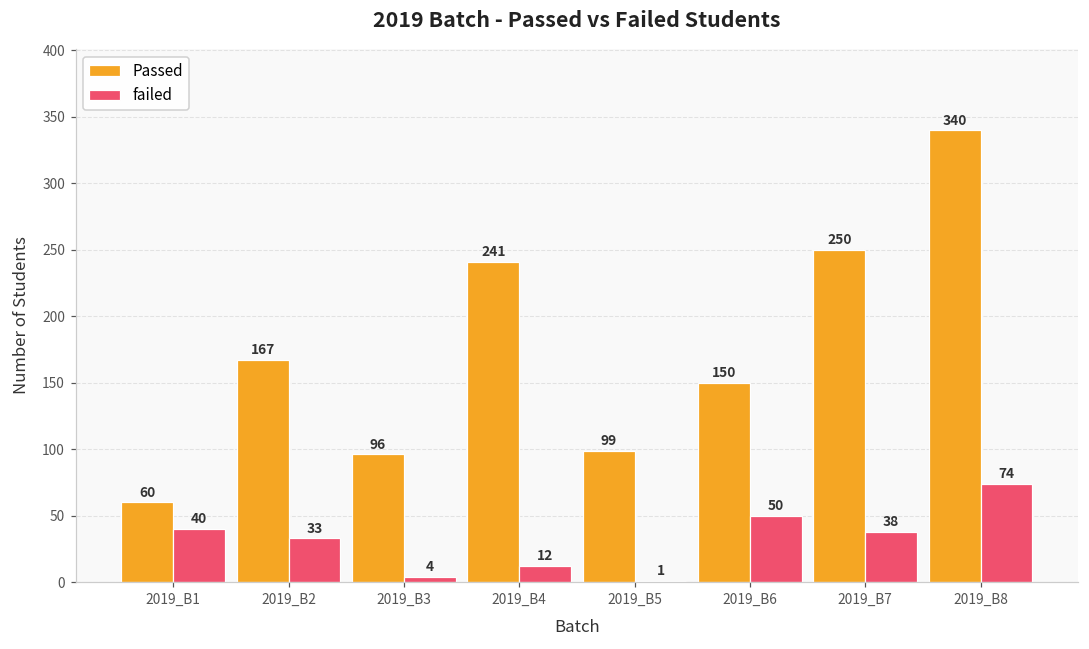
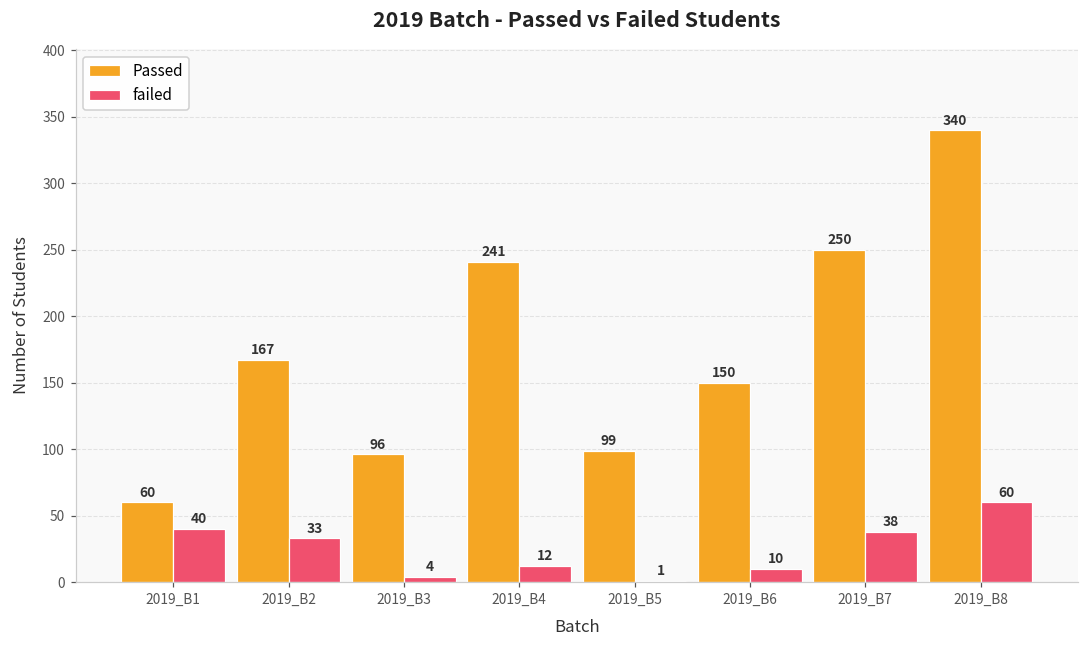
failed, 2019_B6: 50 -> 10
failed, 2019_B8: 74 -> 60
